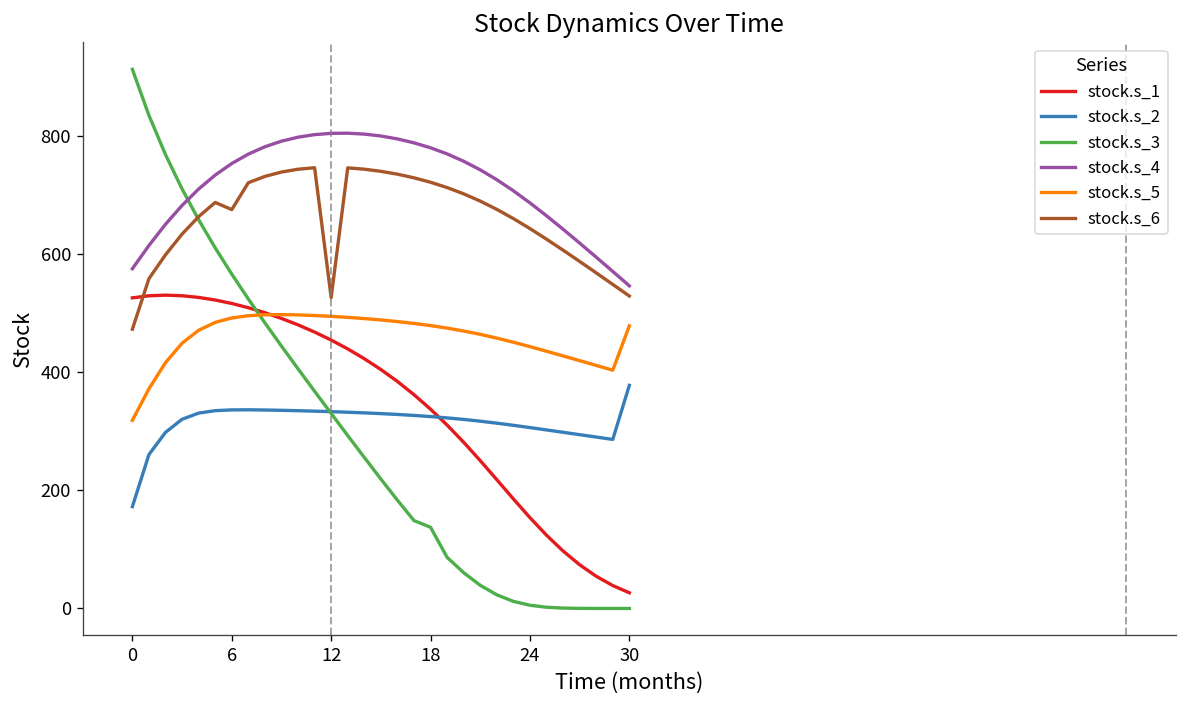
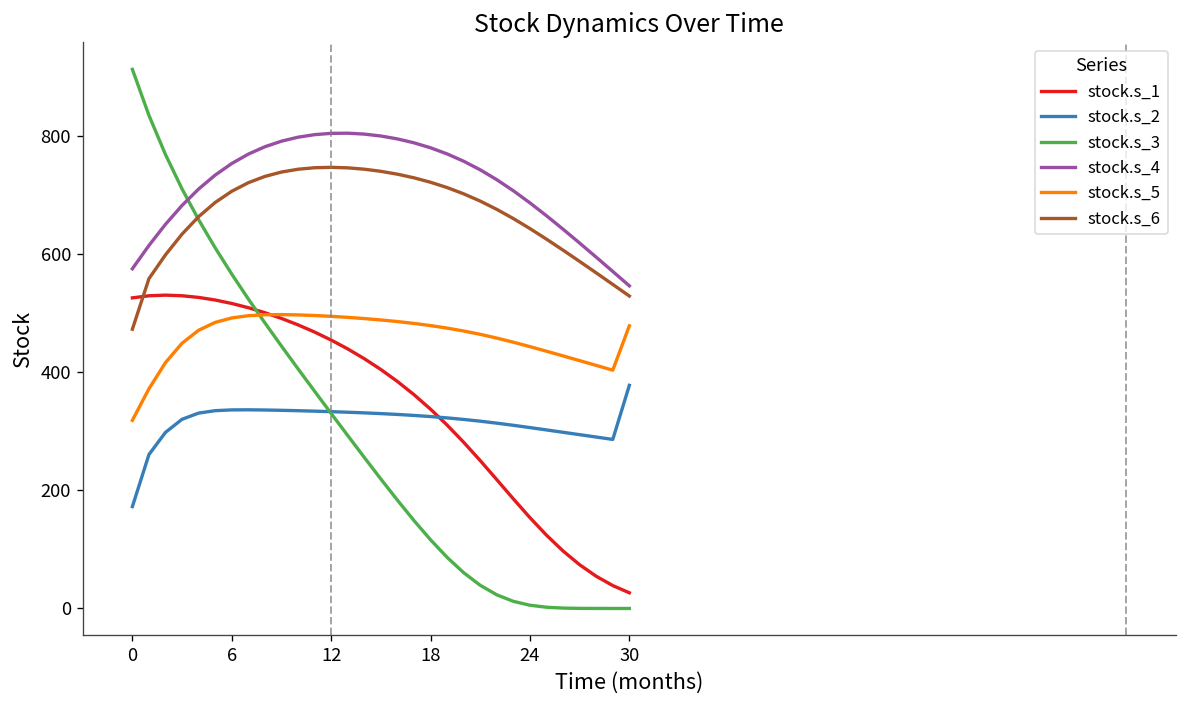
stock.s_6, 6: 680 -> 710
stock.s_6, 12: 530 -> 750
stock.s_3, 18: 140 -> 120
